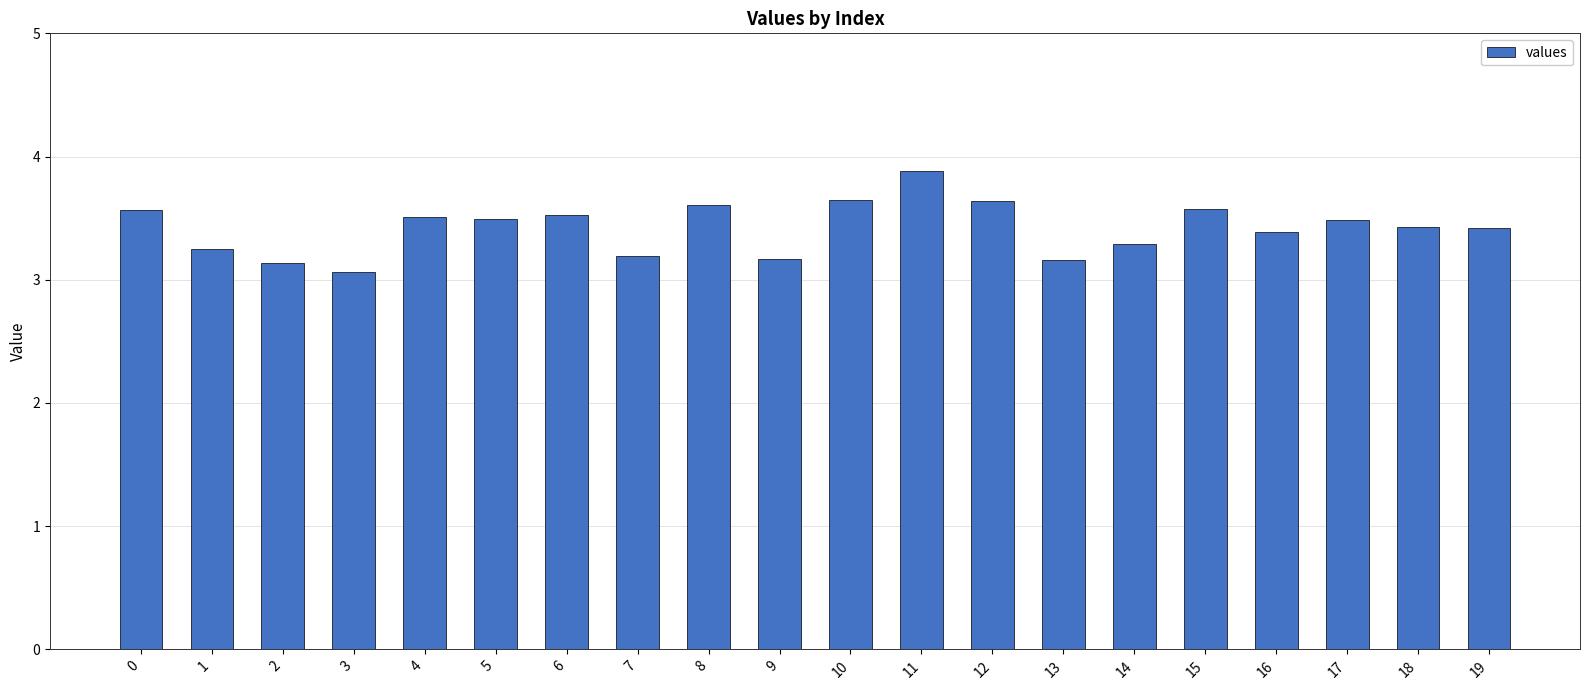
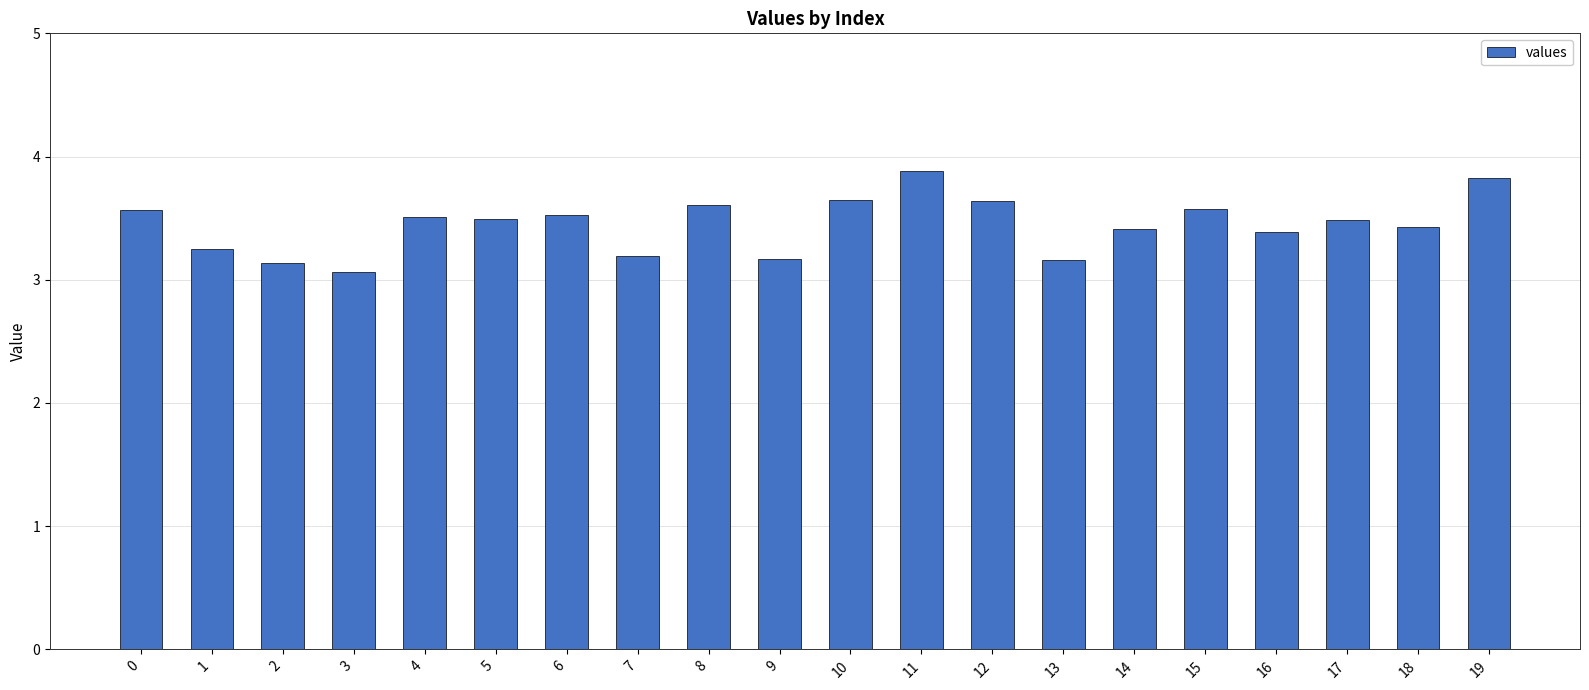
14: 3.29 -> 3.42
19: 3.42 -> 3.83
